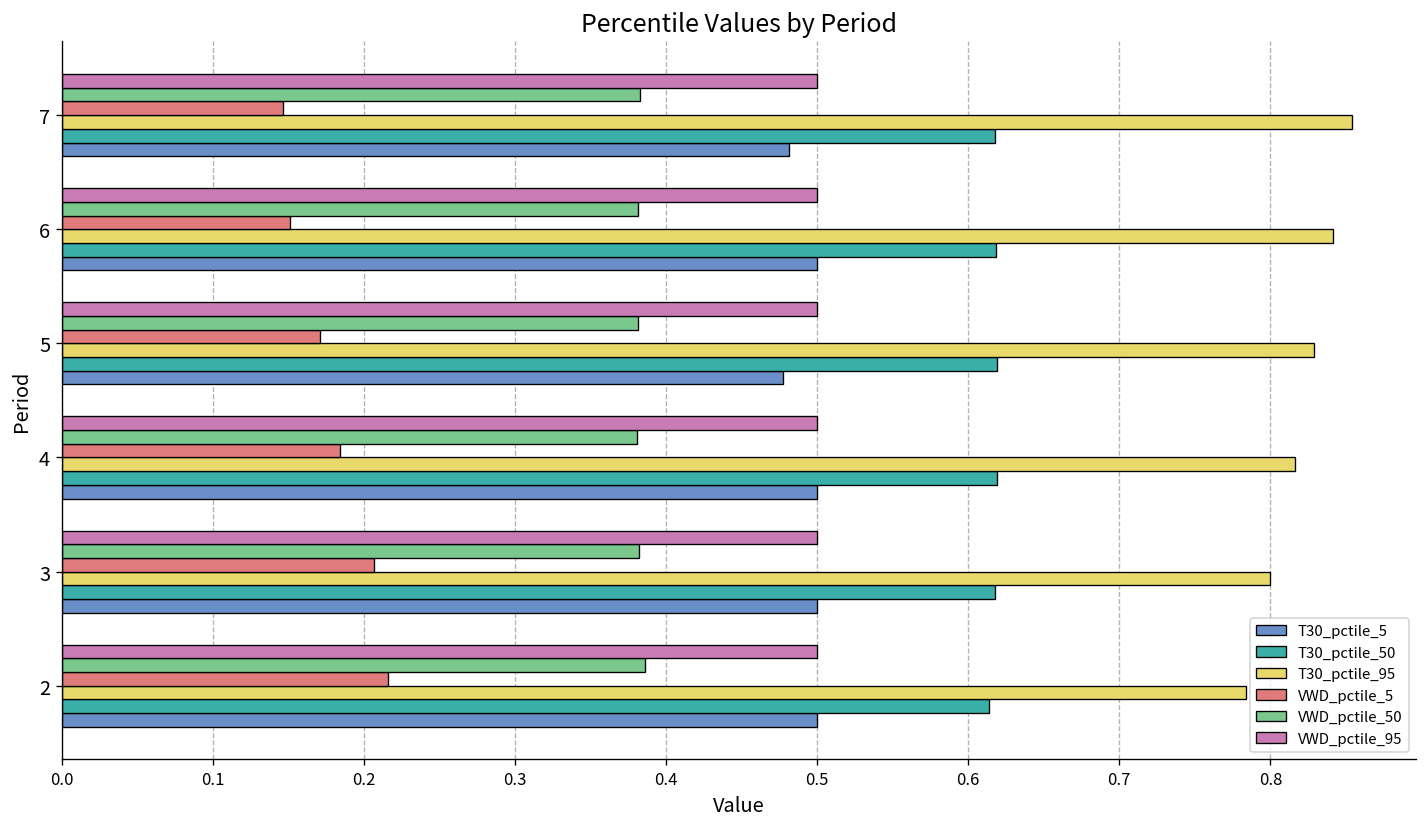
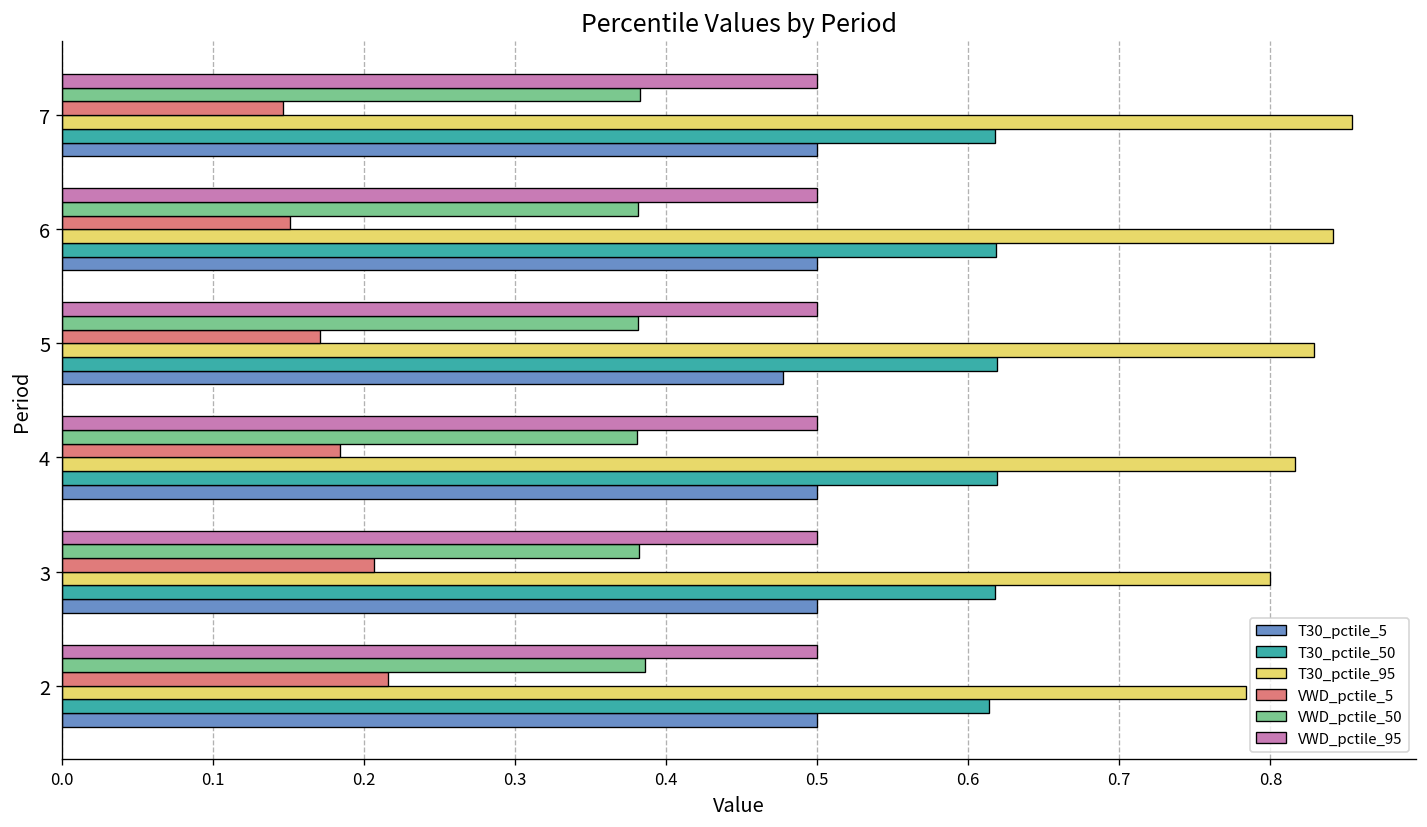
T30_pctile_5, 7: 0.481 -> 0.500
